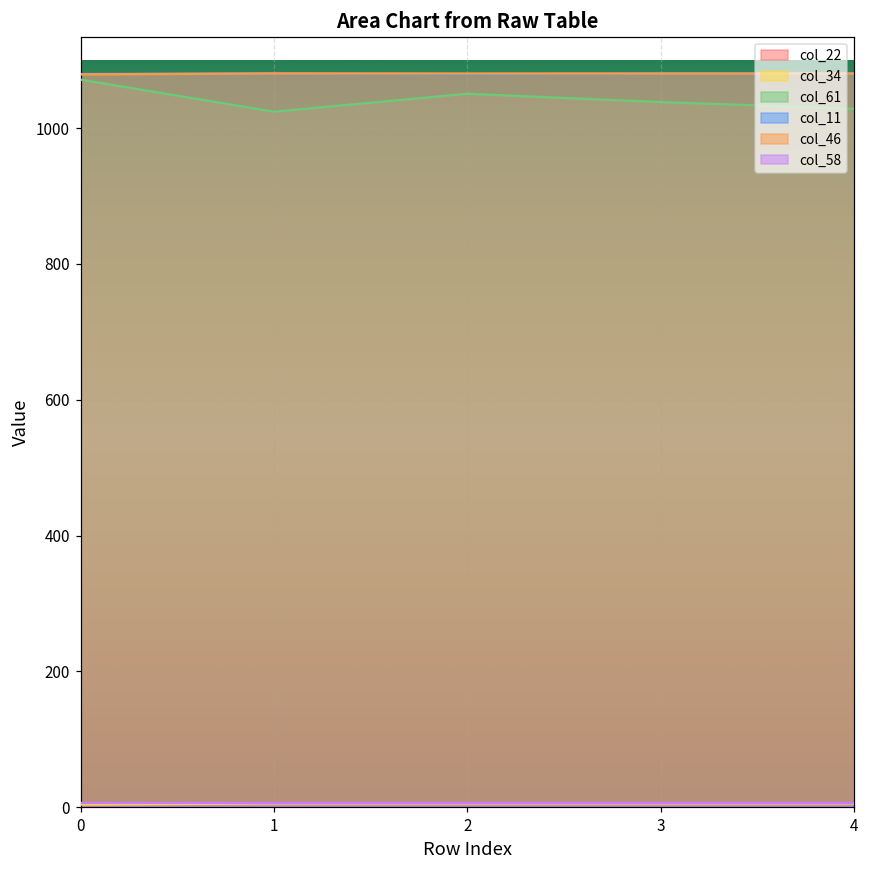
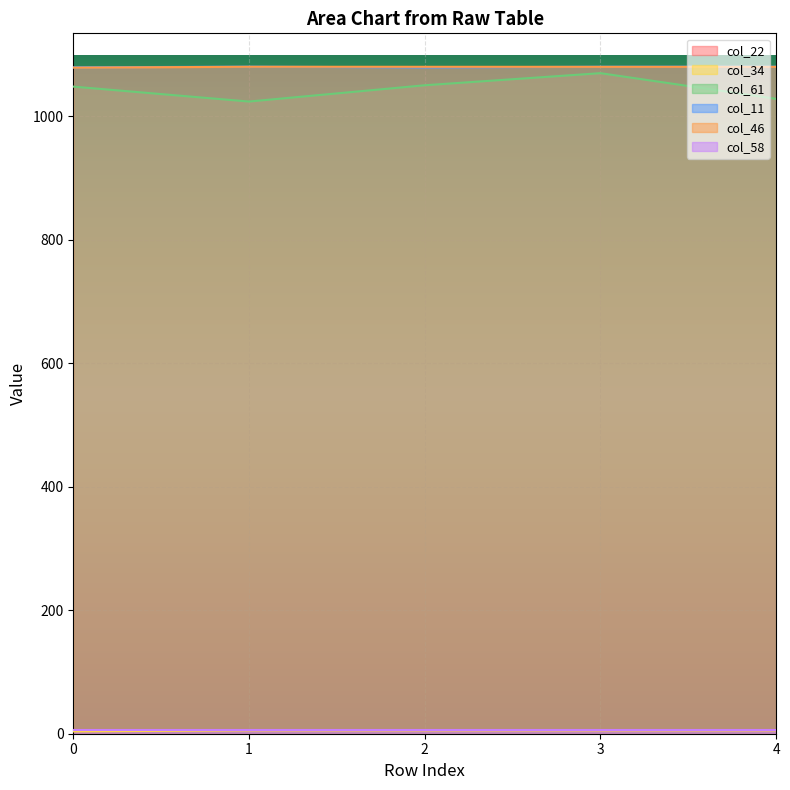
col_61, 0: 1070 -> 1050
col_61, 3: 1040 -> 1070
